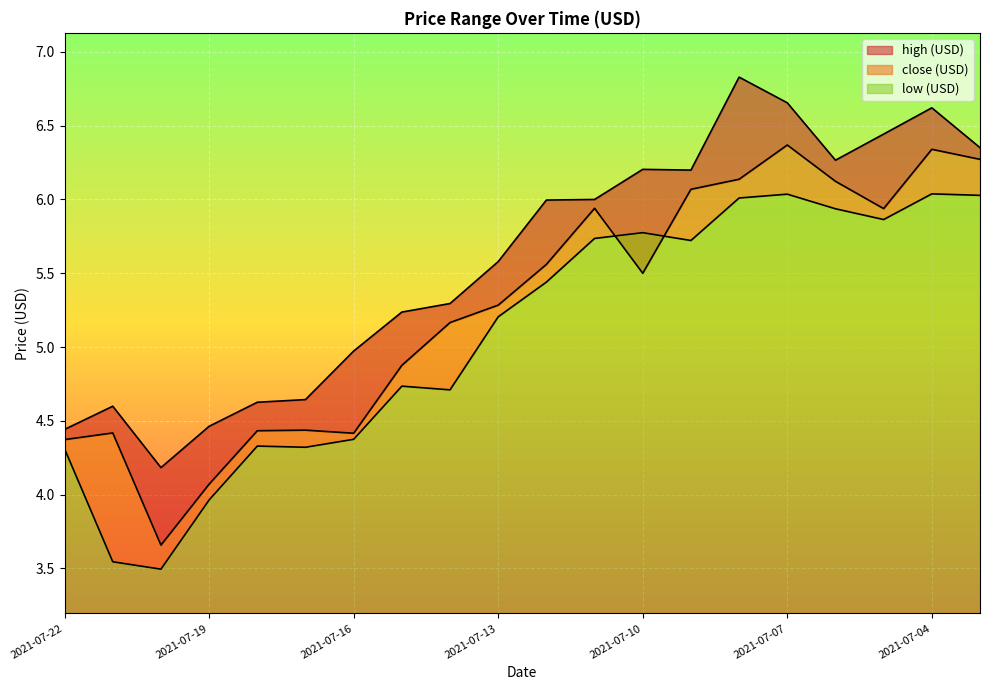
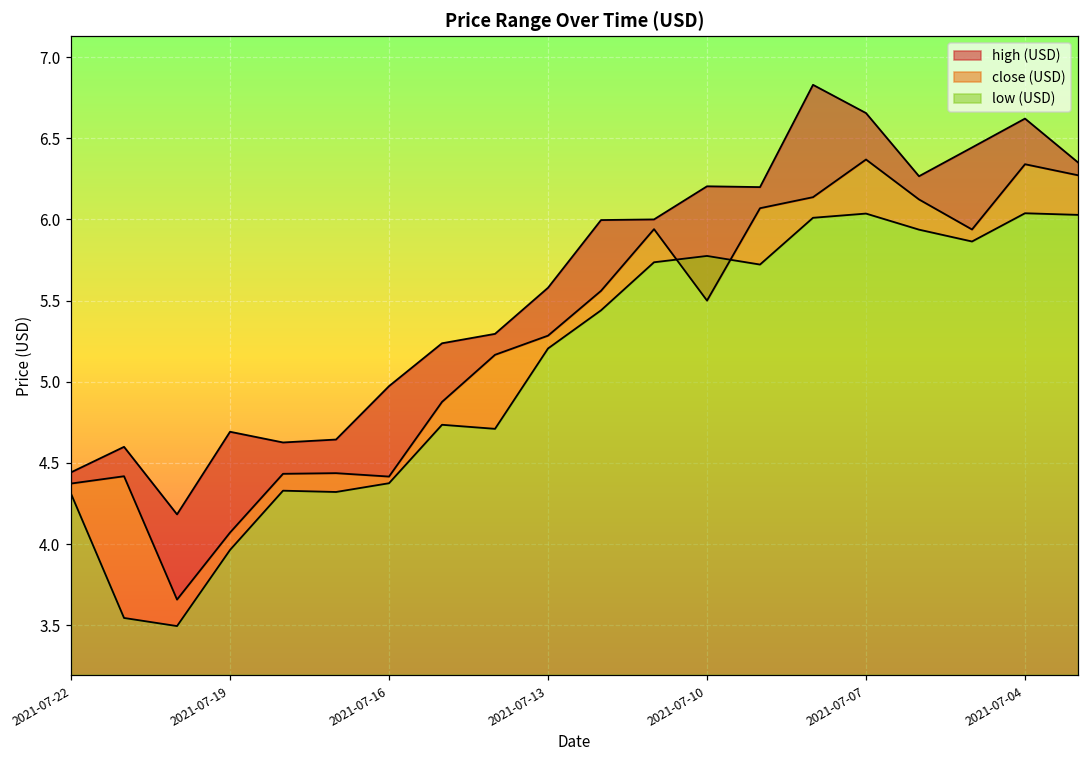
high (USD), 2021-07-19: 4.46 -> 4.69
